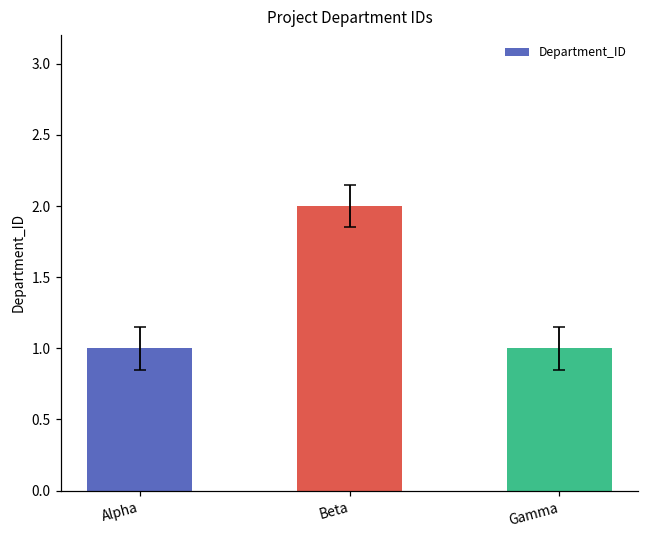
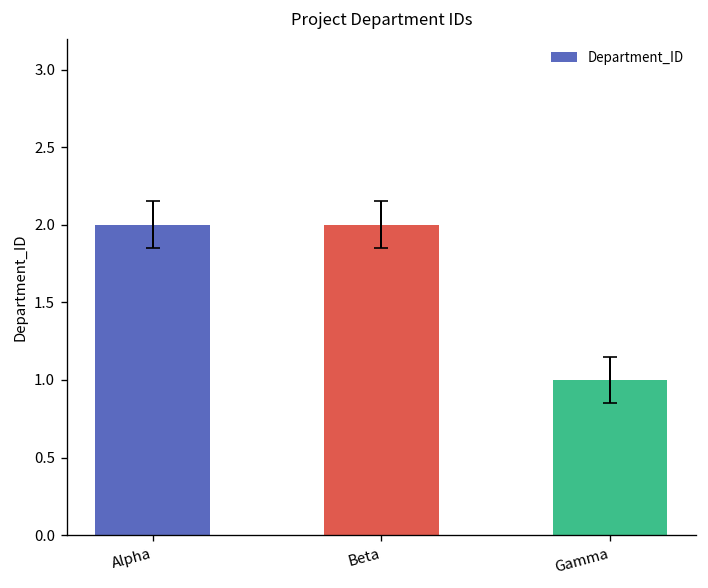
Department_ID, Alpha: 1 -> 2
